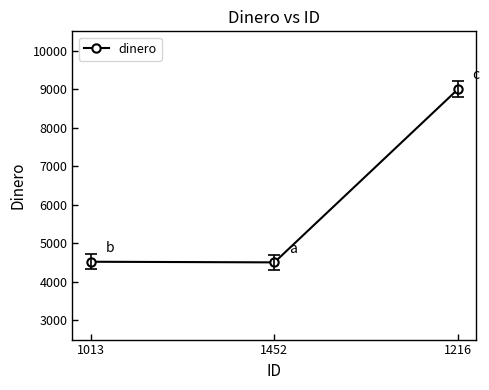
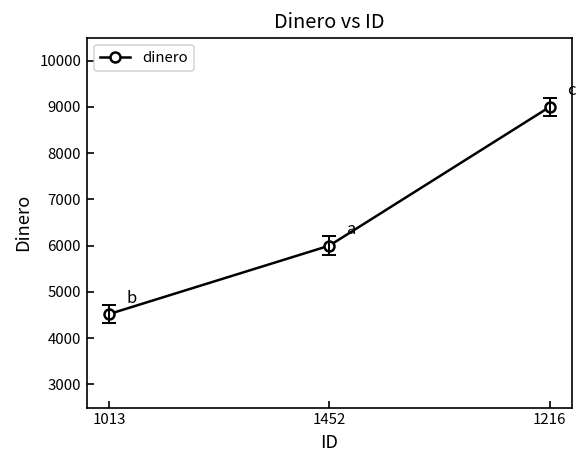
dinero, 1452: 4500 -> 6000
